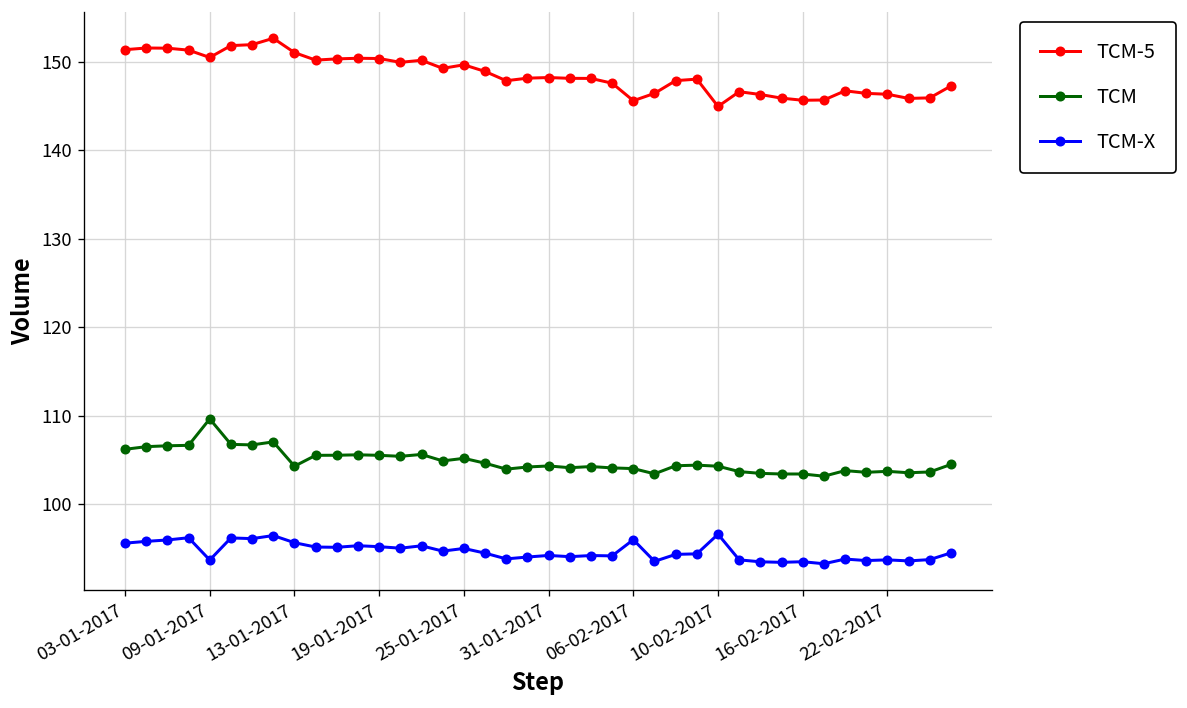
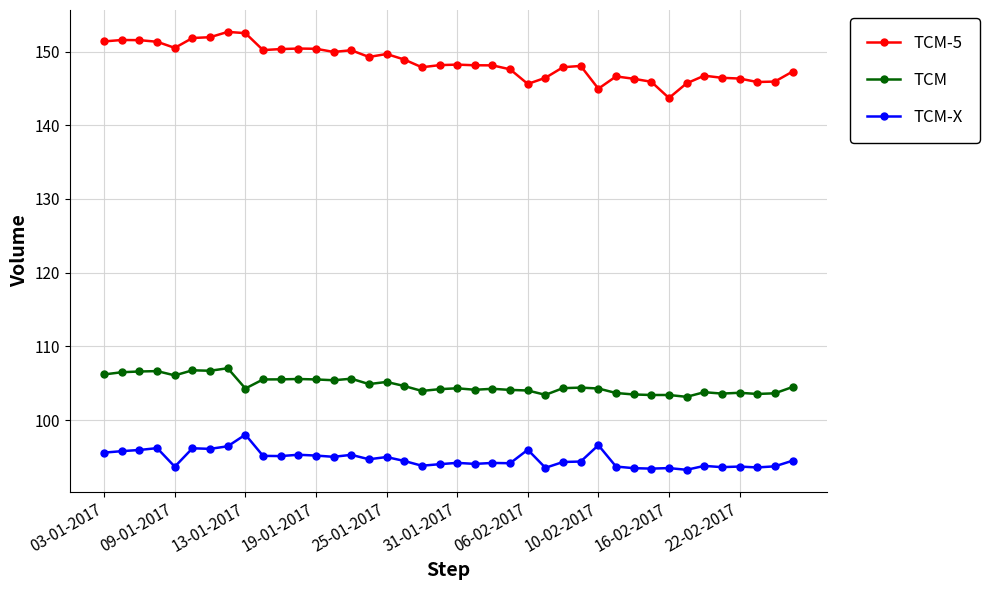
TCM, 09-01-2017: 110 -> 106
TCM-5, 13-01-2017: 151 -> 153
TCM-X, 13-01-2017: 96 -> 98
TCM-5, 16-02-2017: 146 -> 144
